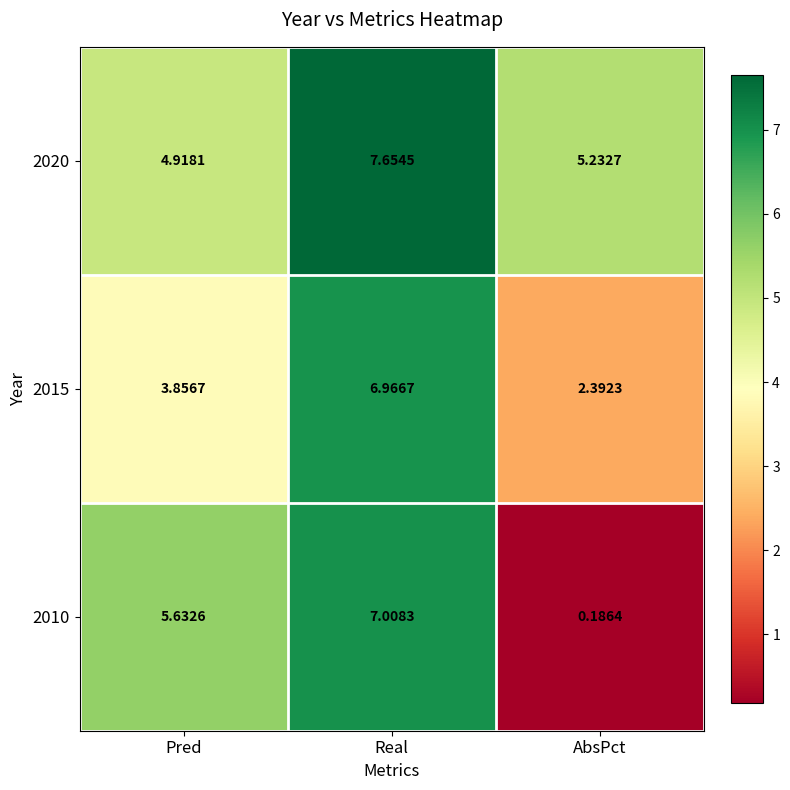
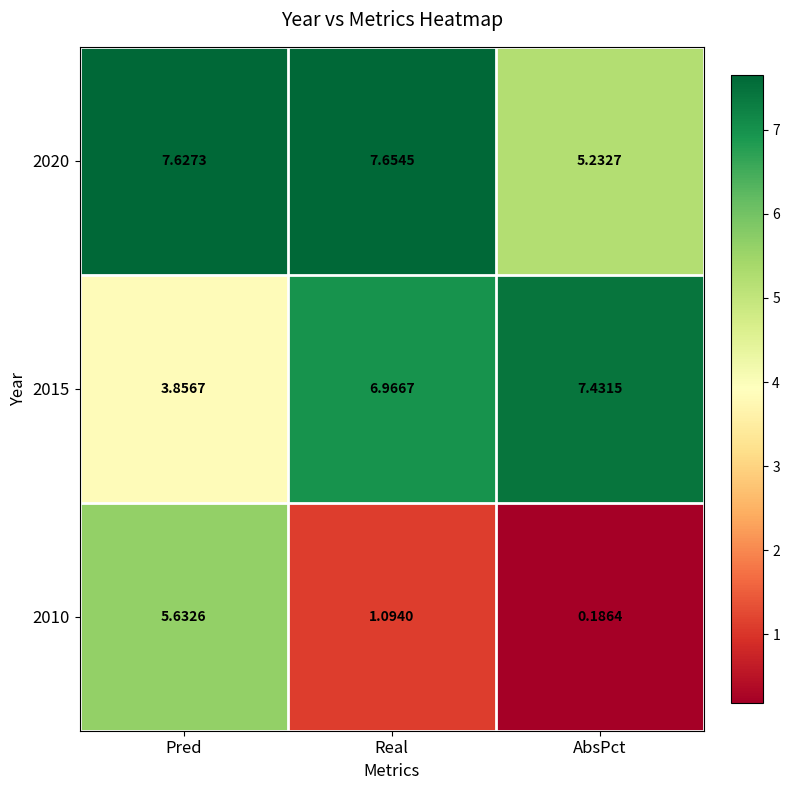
2020, Pred: 4.9181 -> 7.6273
2015, AbsPct: 2.3923 -> 7.4315
2010, Real: 7.0083 -> 1.0940
